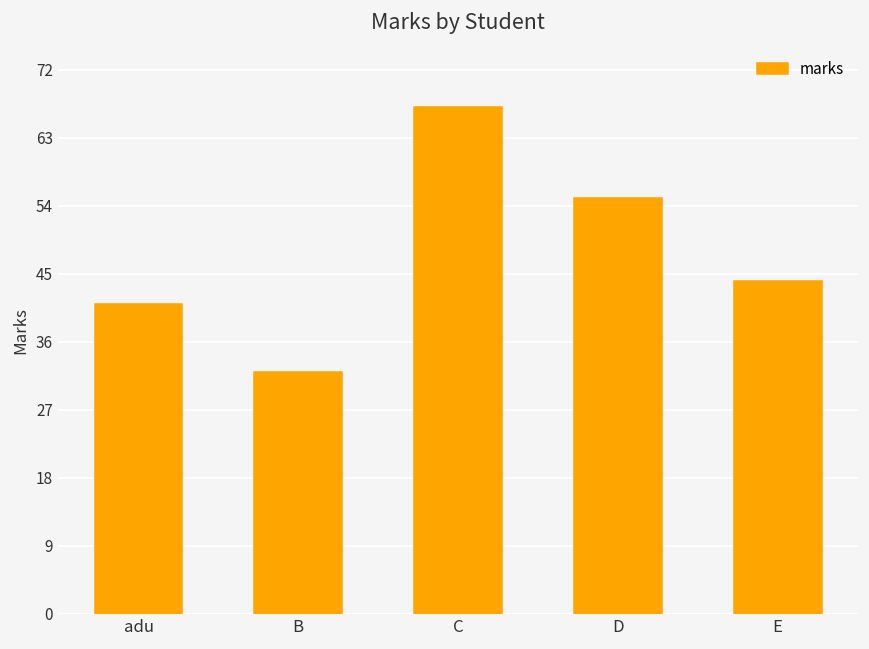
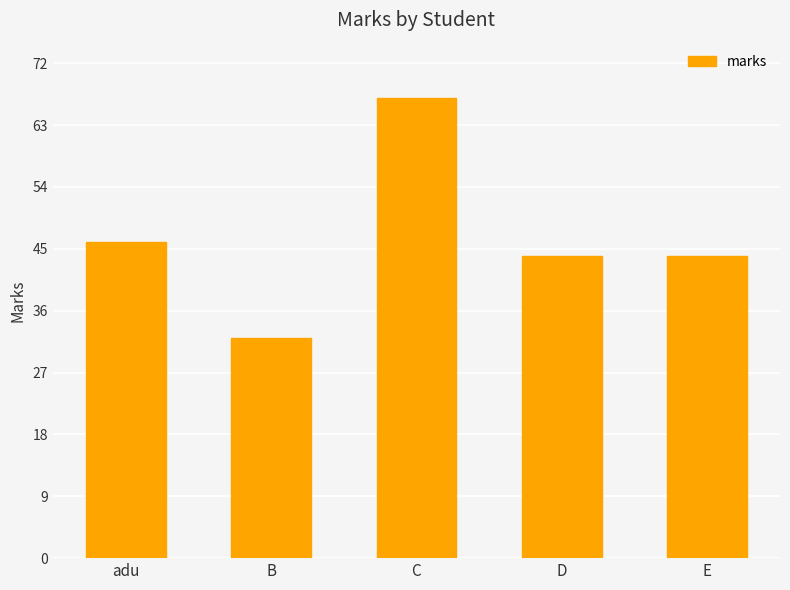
adu: 41 -> 46
D: 55 -> 44
